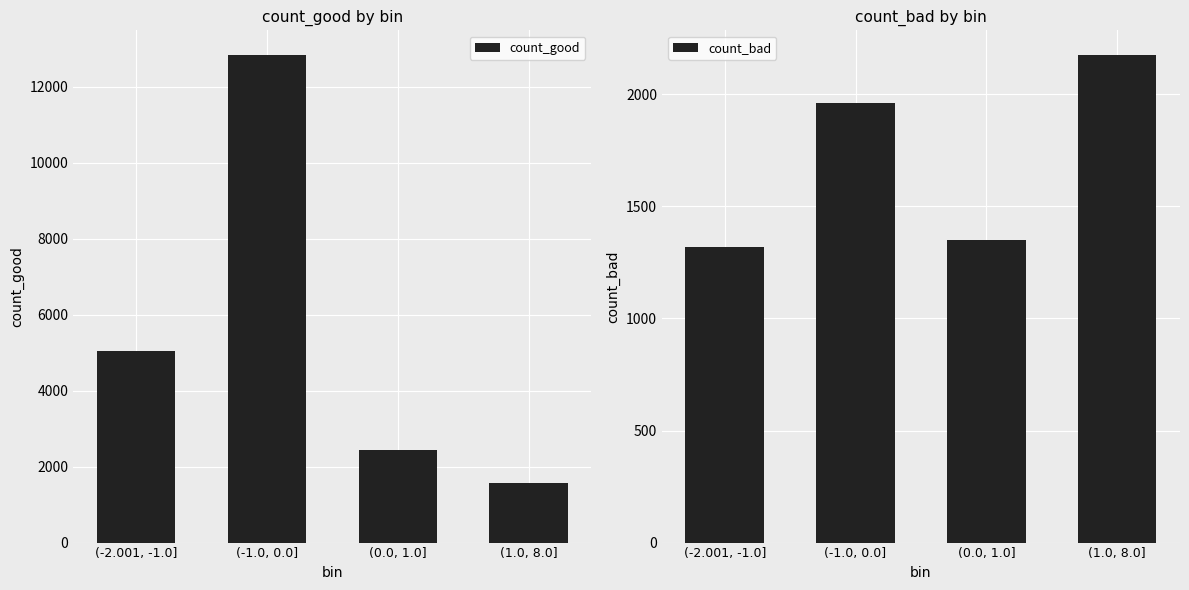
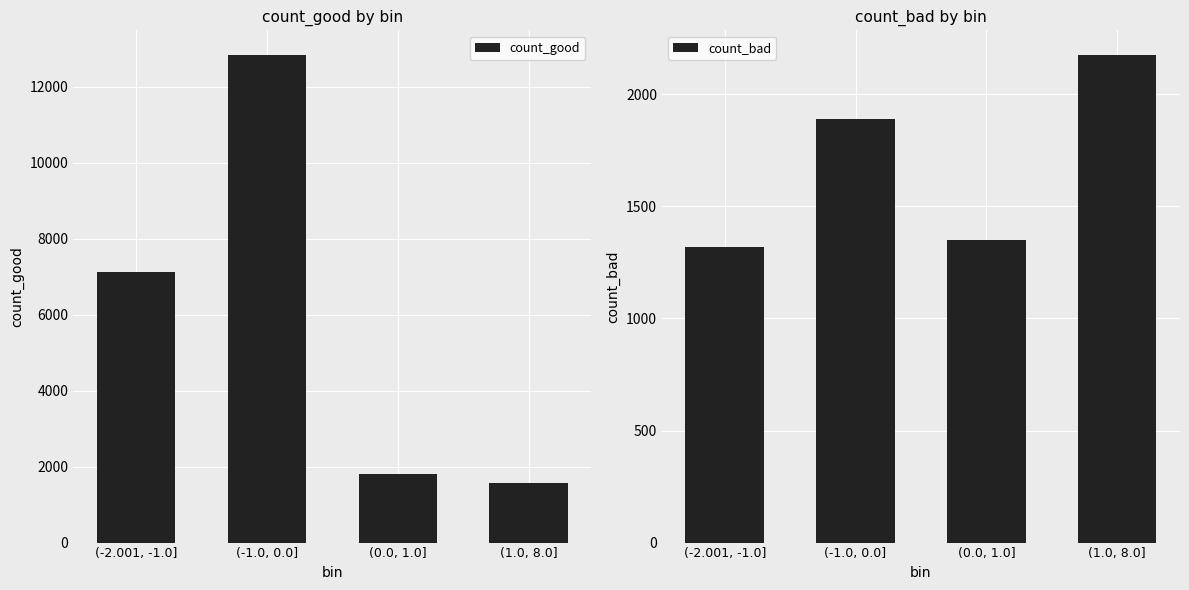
count_good by bin, (-2.001, -1.0]: 5000 -> 7100
count_good by bin, (0.0, 1.0]: 2400 -> 1800
count_bad by bin, (-1.0, 0.0]: 1960 -> 1890
